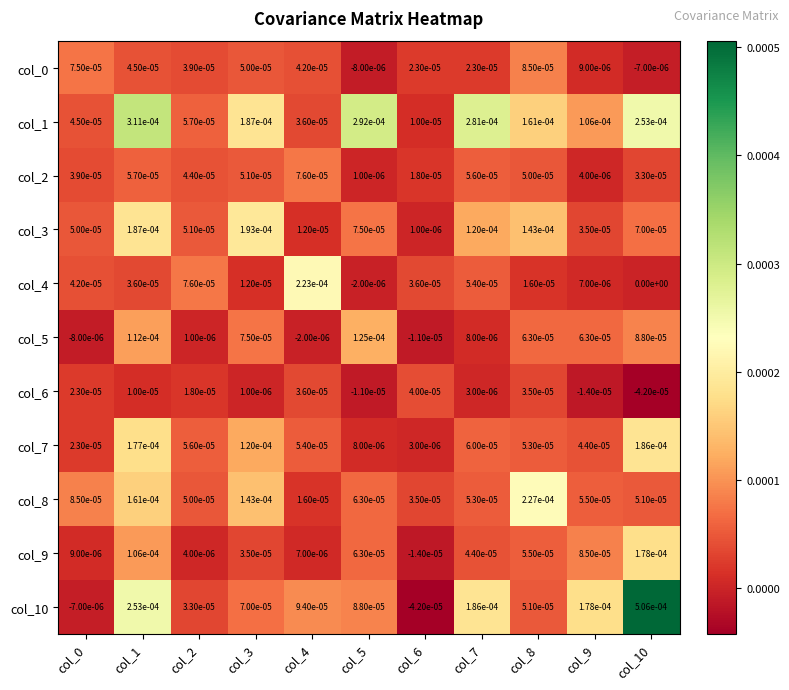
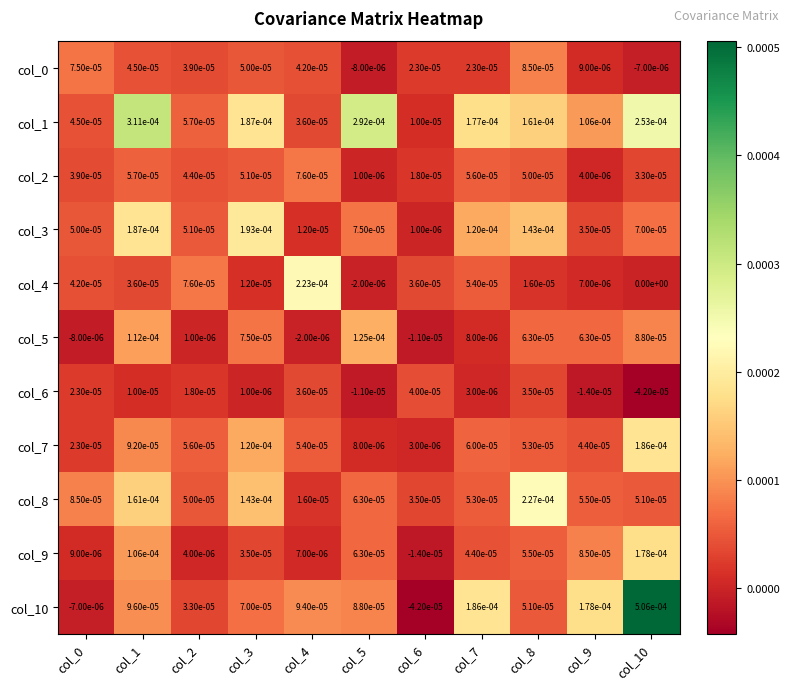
col_1, col_7: 2.81e-04 -> 1.77e-04
col_7, col_1: 1.77e-04 -> 9.20e-05
col_10, col_1: 2.53e-04 -> 9.60e-05
